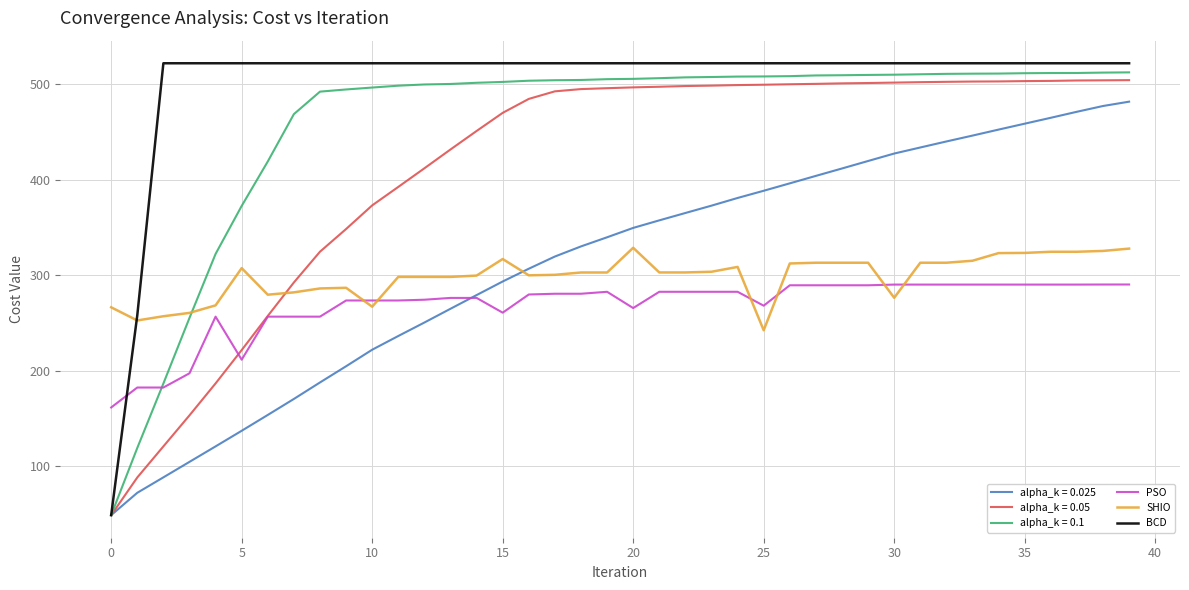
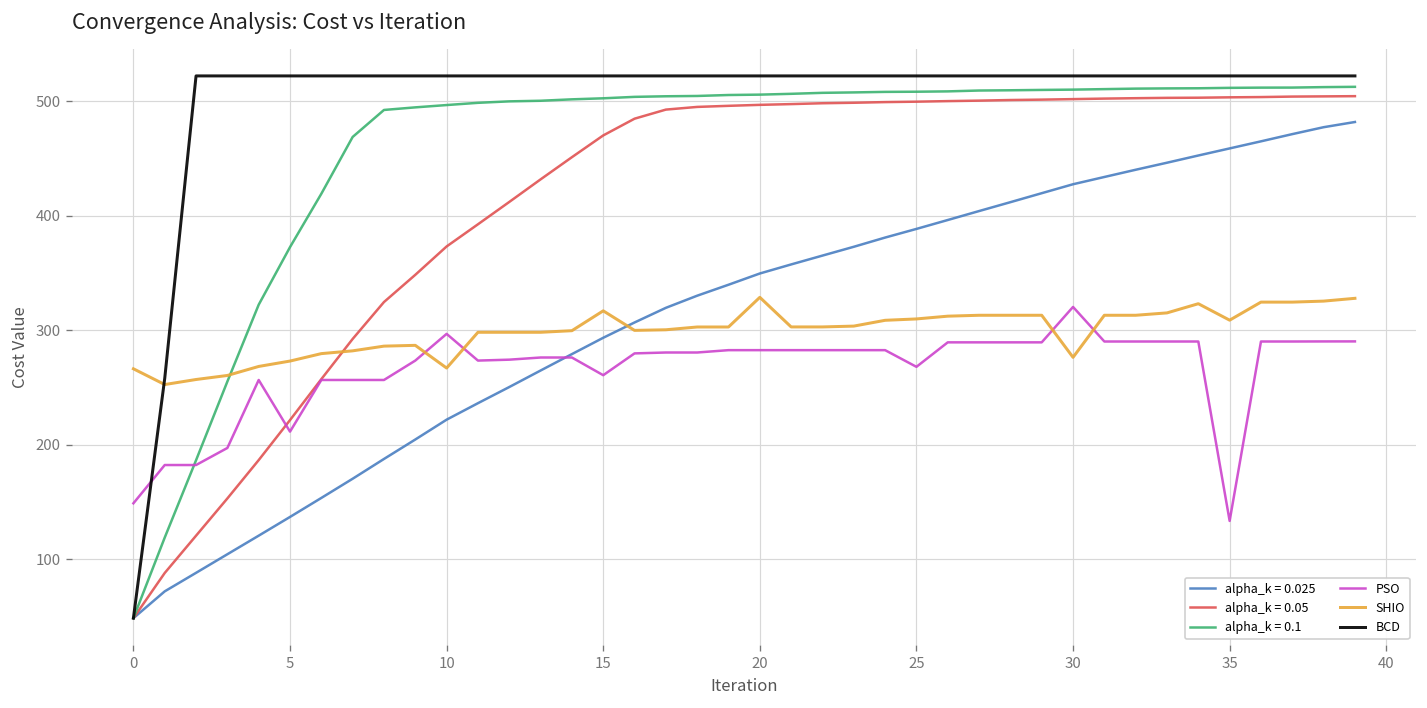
PSO, 0: 160 -> 150
SHIO, 5: 310 -> 270
PSO, 10: 270 -> 300
PSO, 20: 270 -> 280
SHIO, 25: 240 -> 310
PSO, 30: 290 -> 320
PSO, 35: 290 -> 130
SHIO, 35: 320 -> 310
